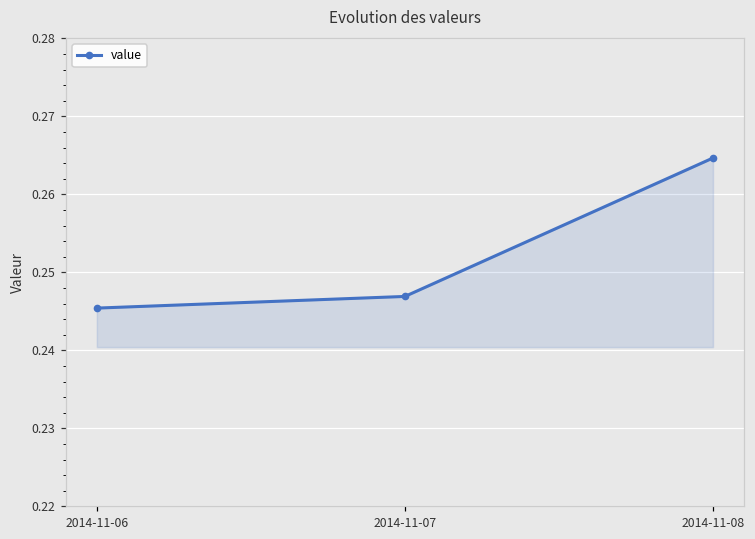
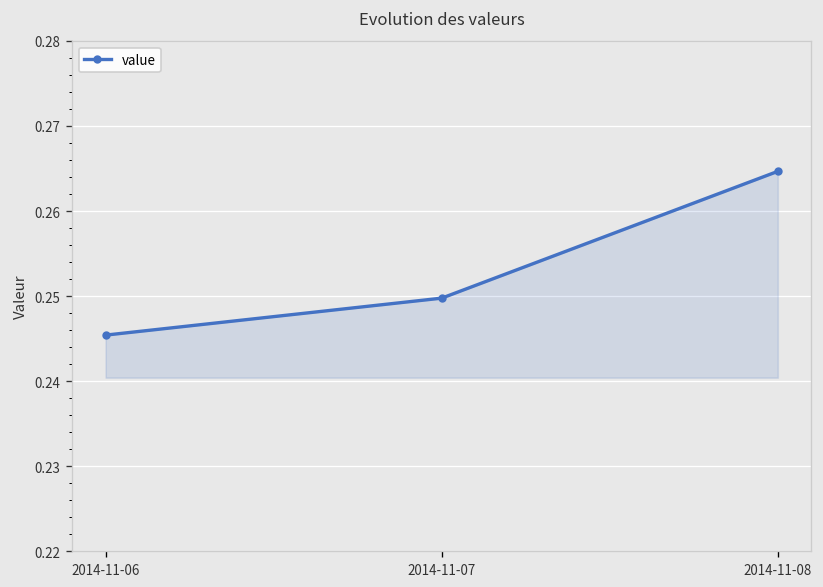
2014-11-07: 0.247 -> 0.250
